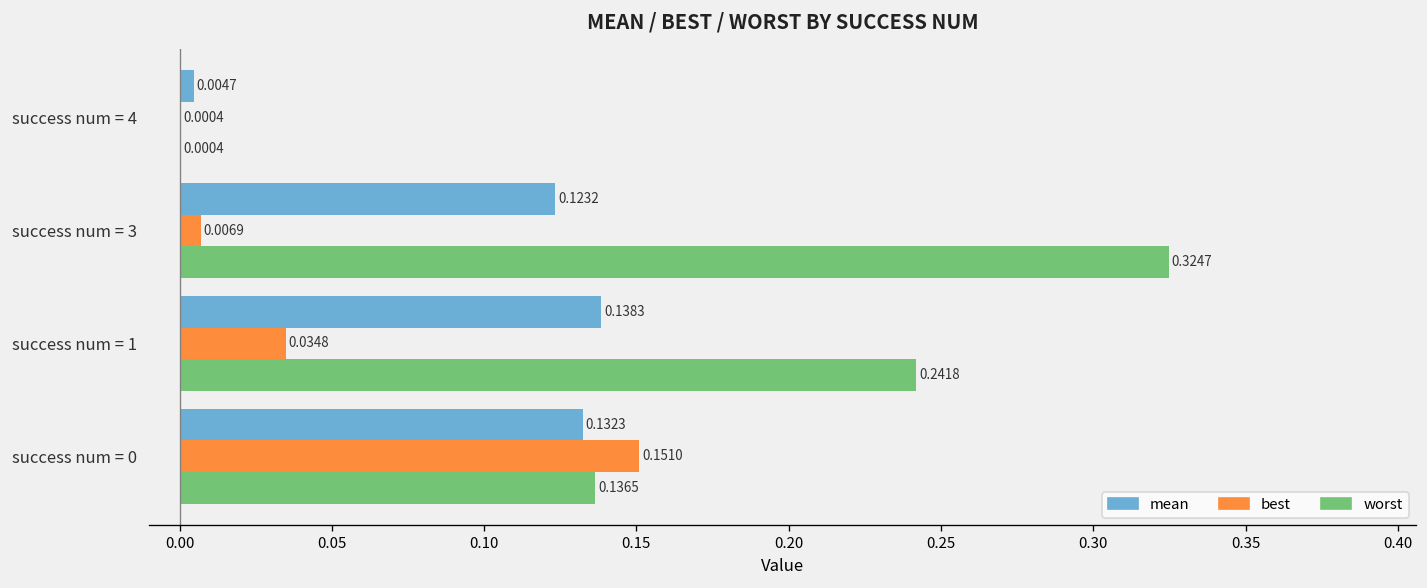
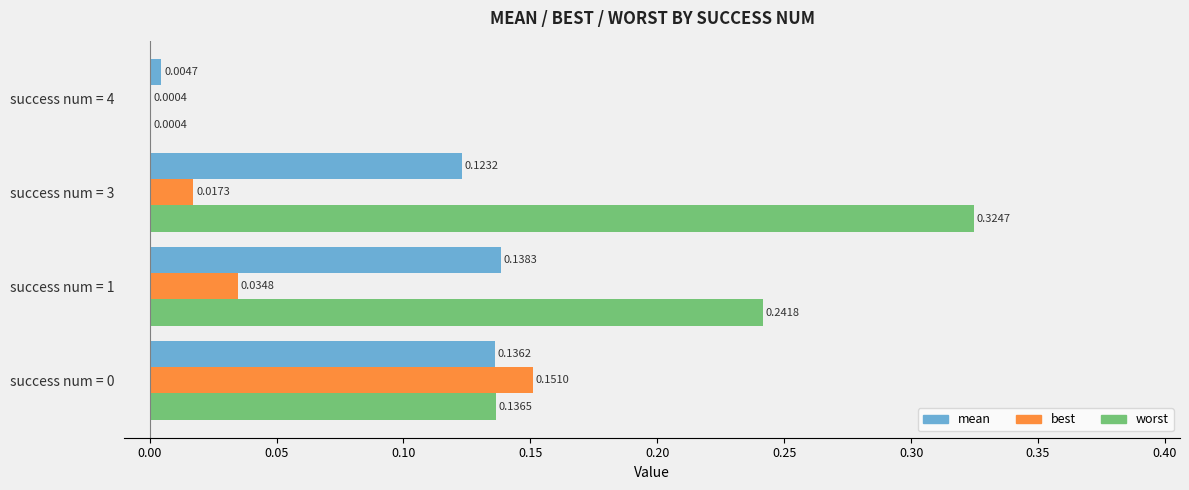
best, success num = 3: 0.0069 -> 0.0173
mean, success num = 0: 0.1323 -> 0.1362
